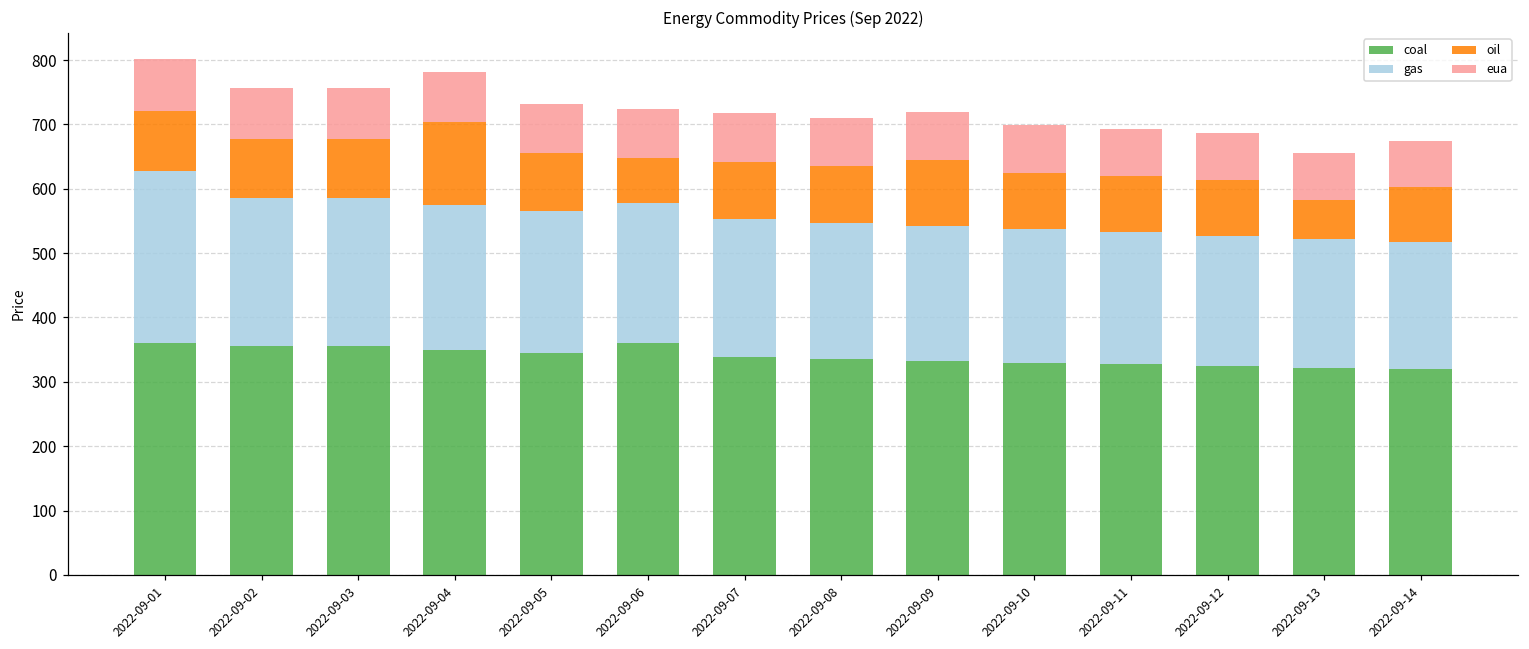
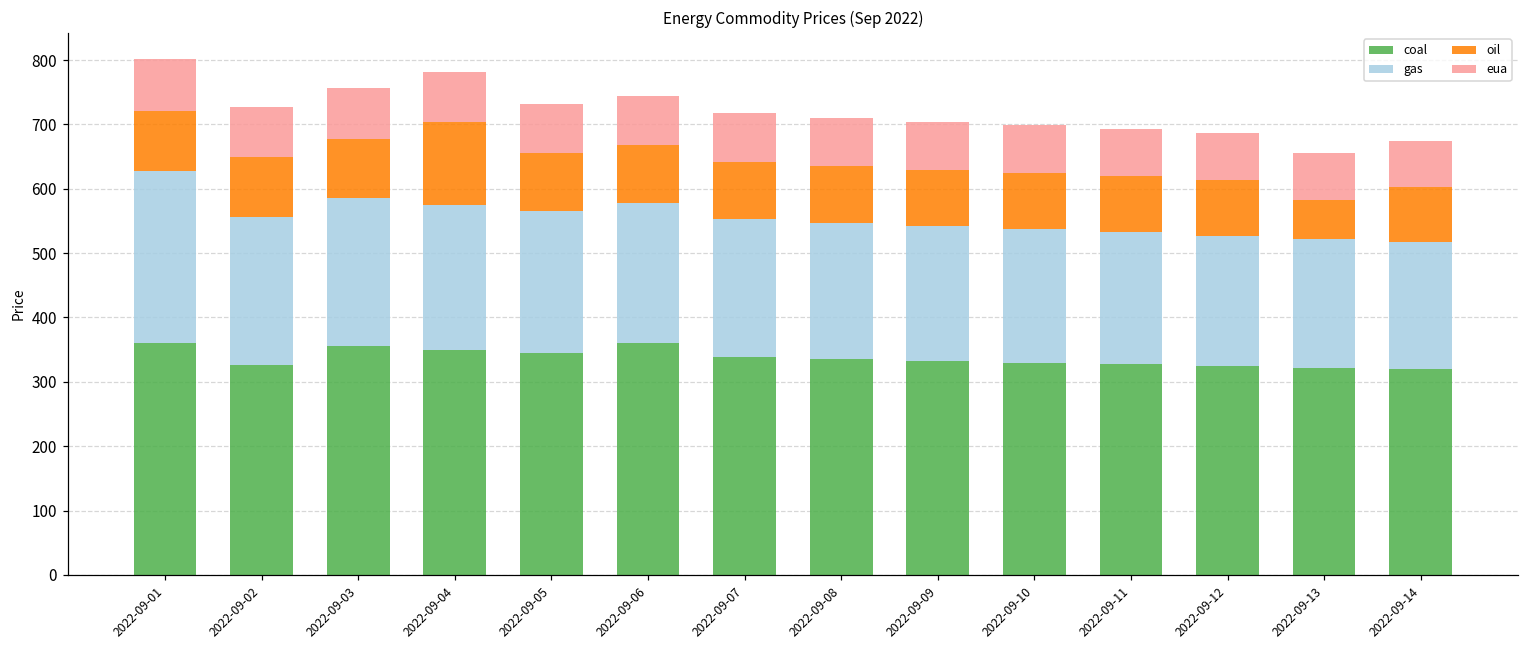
coal, 2022-09-02: 360 -> 330
oil, 2022-09-06: 70 -> 90
oil, 2022-09-09: 100 -> 90
